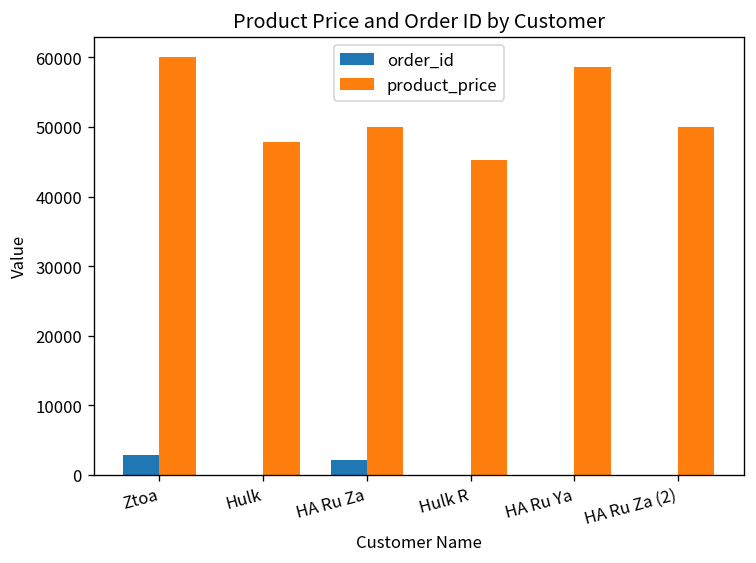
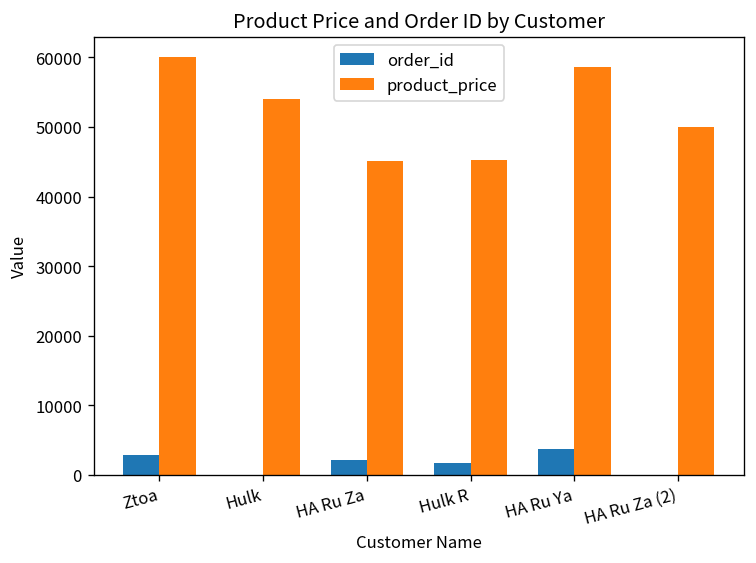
product_price, Hulk: 48000 -> 54000
product_price, HA Ru Za: 50000 -> 45000
order_id, Hulk R: 0 -> 2000
order_id, HA Ru Ya: 0 -> 4000
